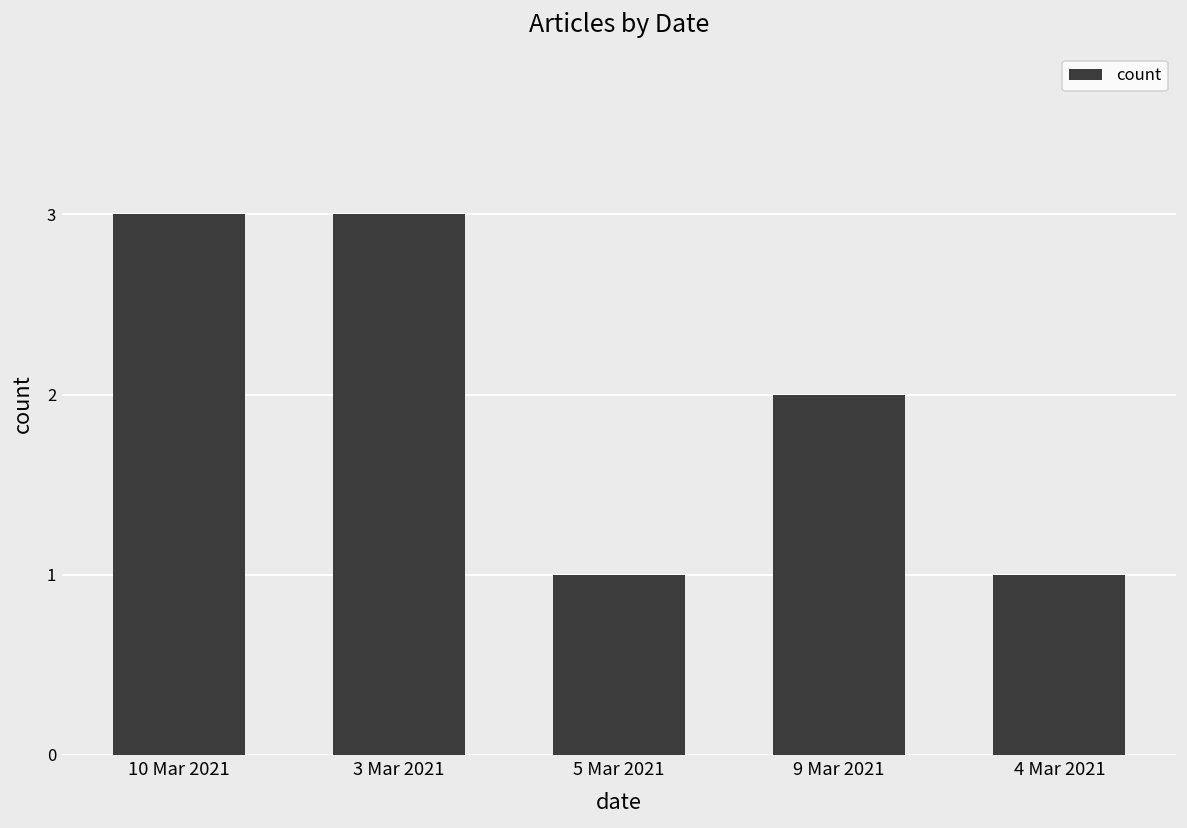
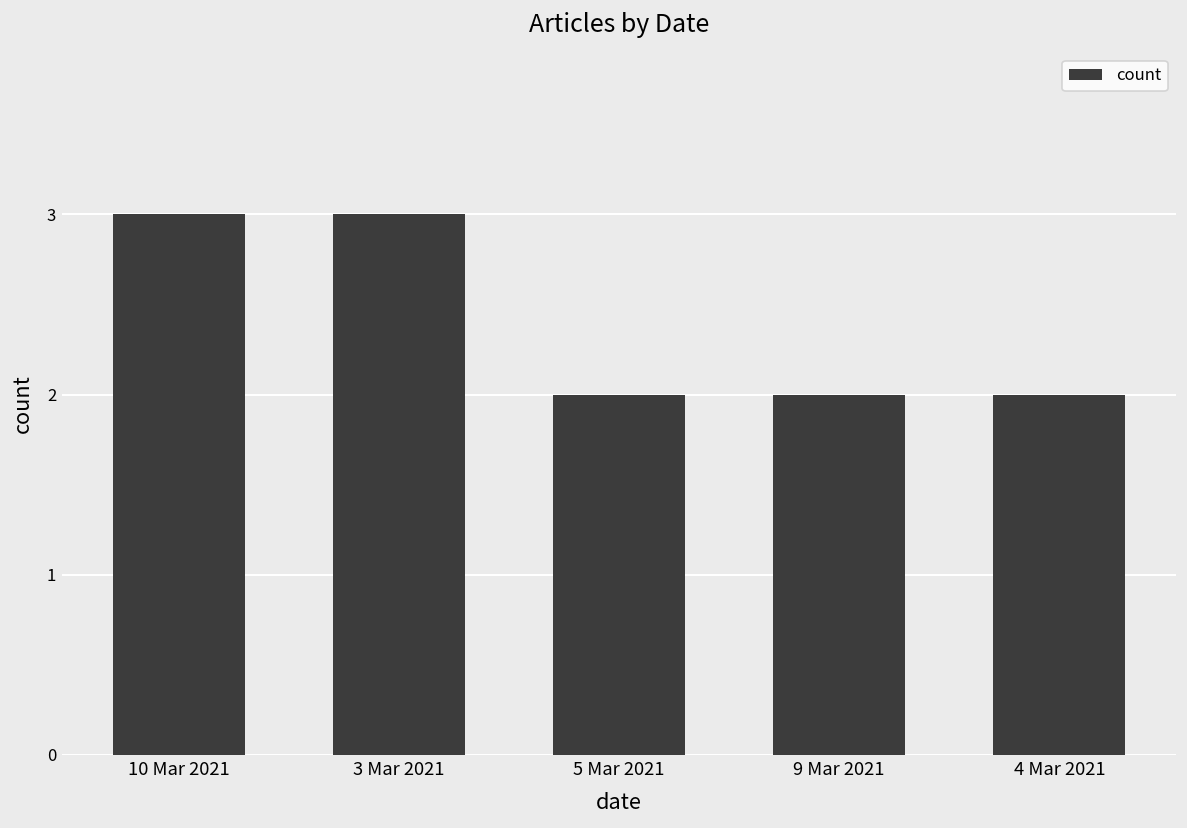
5 Mar 2021: 1 -> 2
4 Mar 2021: 1 -> 2
